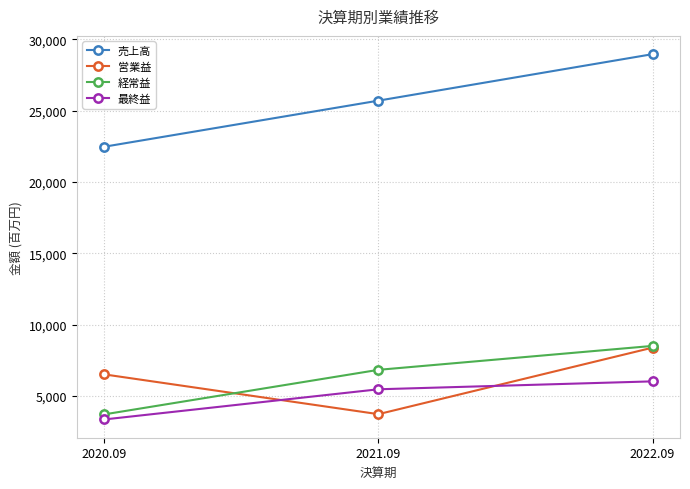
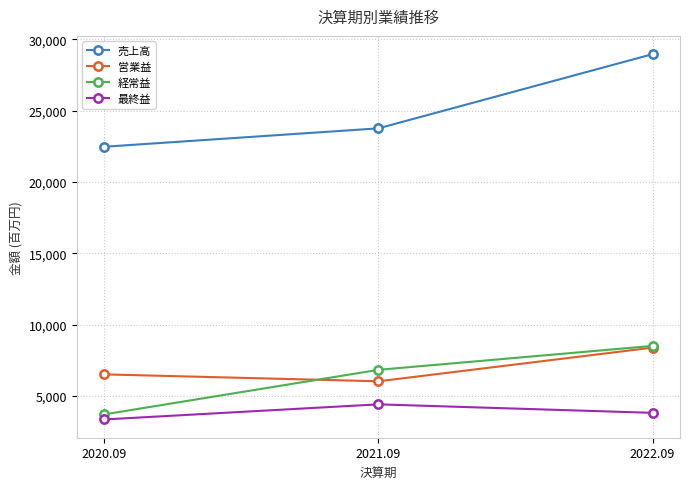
売上高, 2021.09: 25,700 -> 23,800
営業益, 2021.09: 3,700 -> 6,000
最終益, 2021.09: 5,500 -> 4,400
最終益, 2022.09: 6,000 -> 3,800
